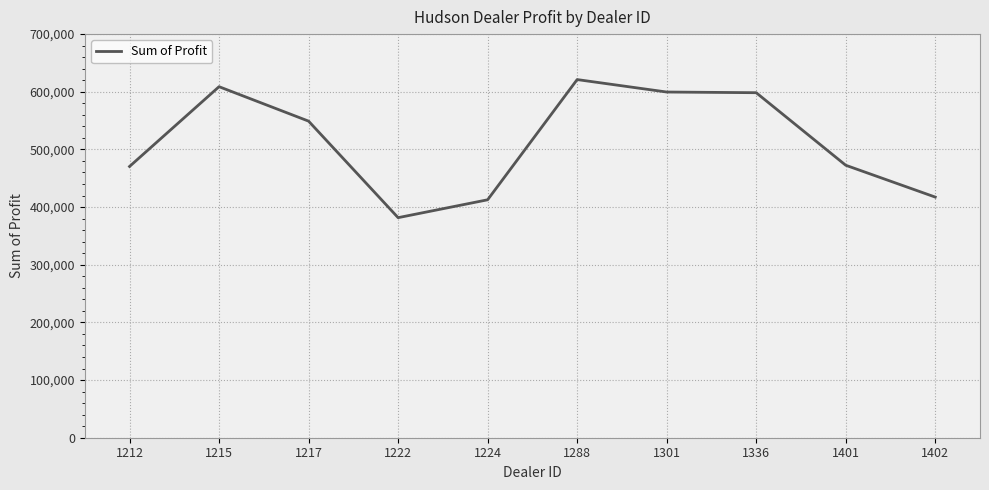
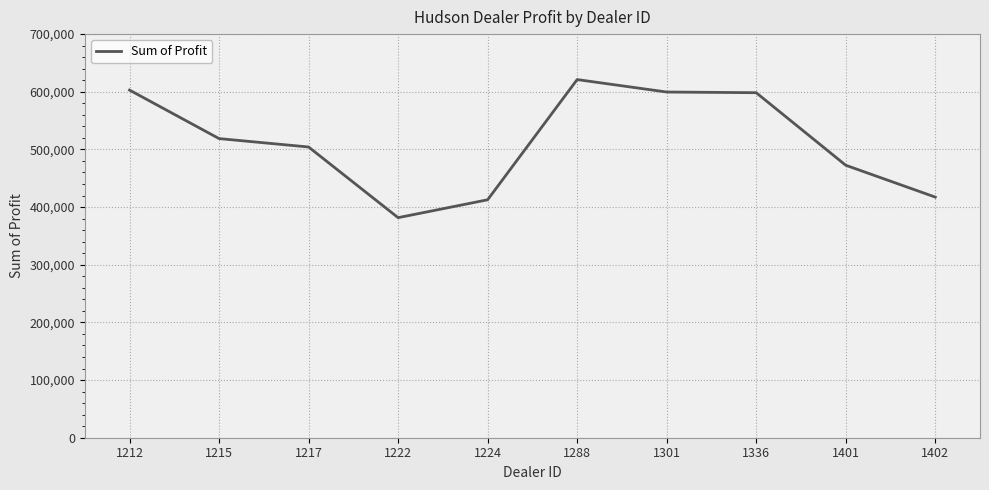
1212: 470,000 -> 600,000
1215: 610,000 -> 520,000
1217: 550,000 -> 500,000
